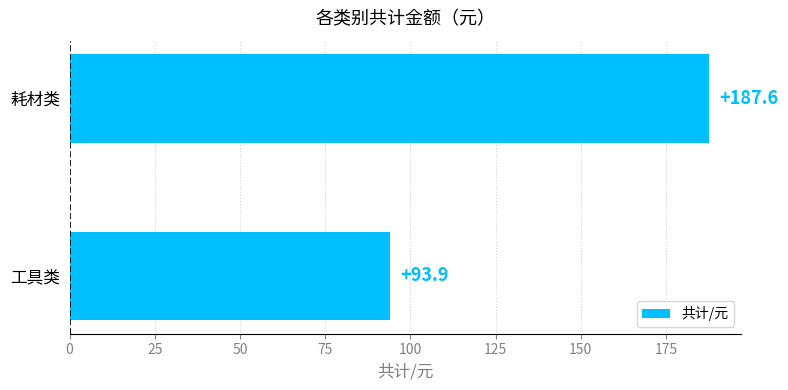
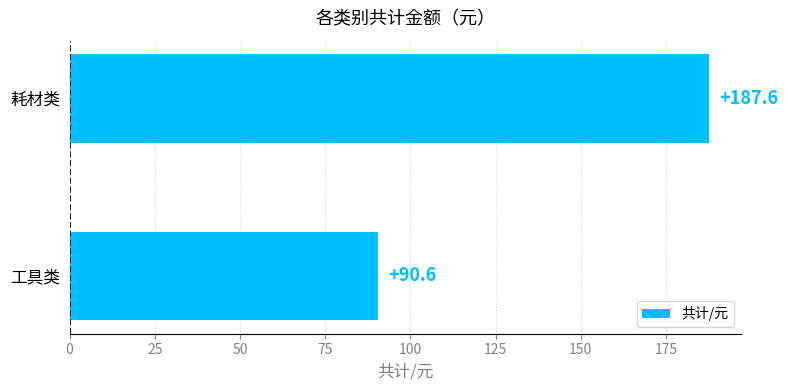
工具类: +93.9 -> +90.6
